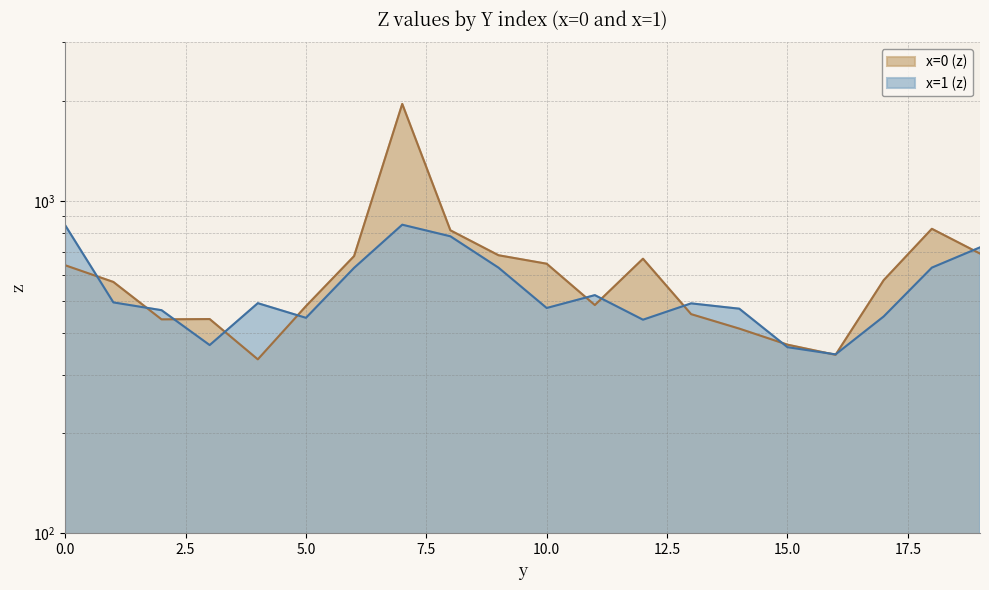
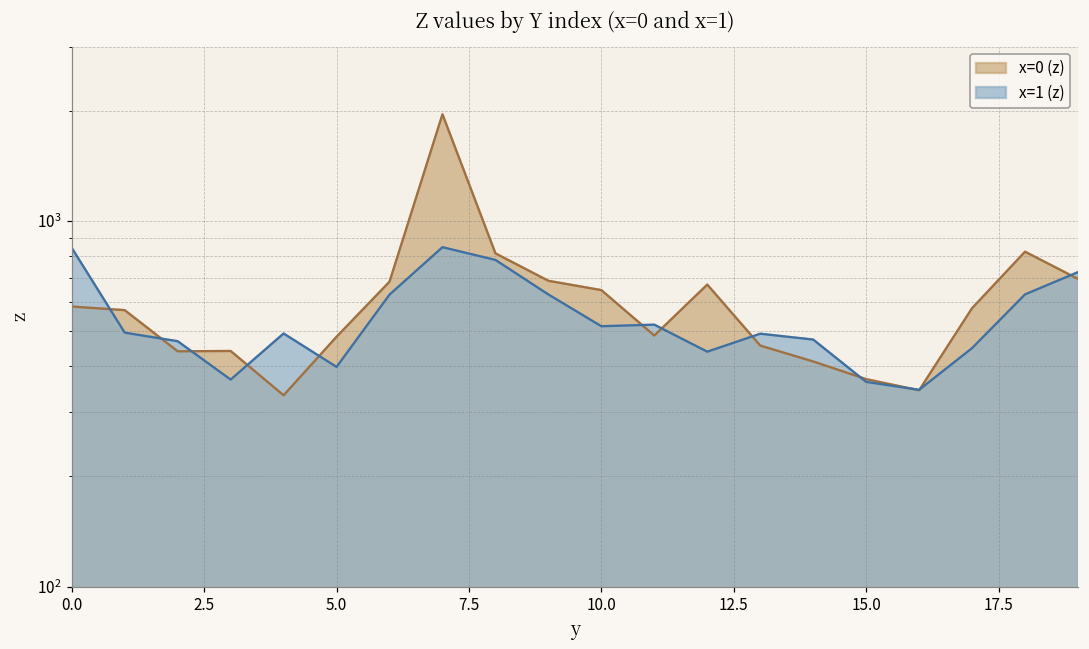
x=0 (z), 0.0: 640 -> 580
x=1 (z), 5.0: 440 -> 400
x=1 (z), 10.0: 480 -> 520
